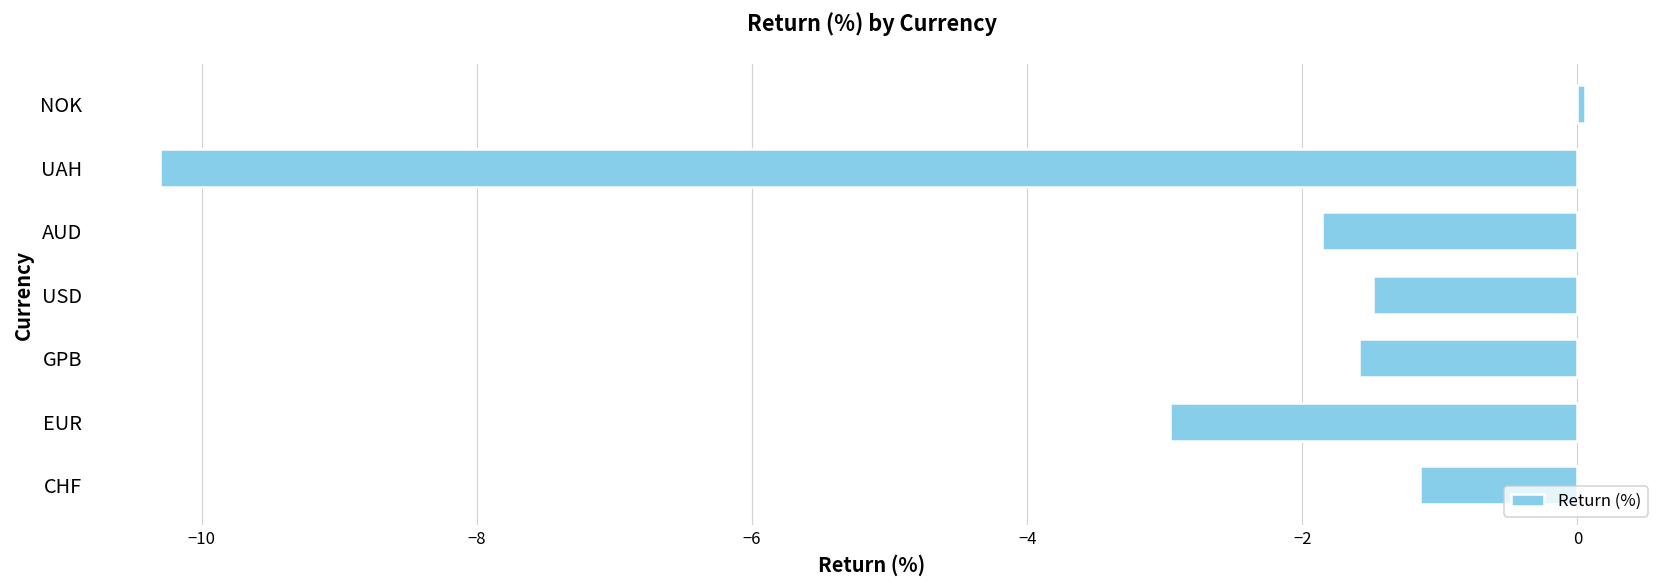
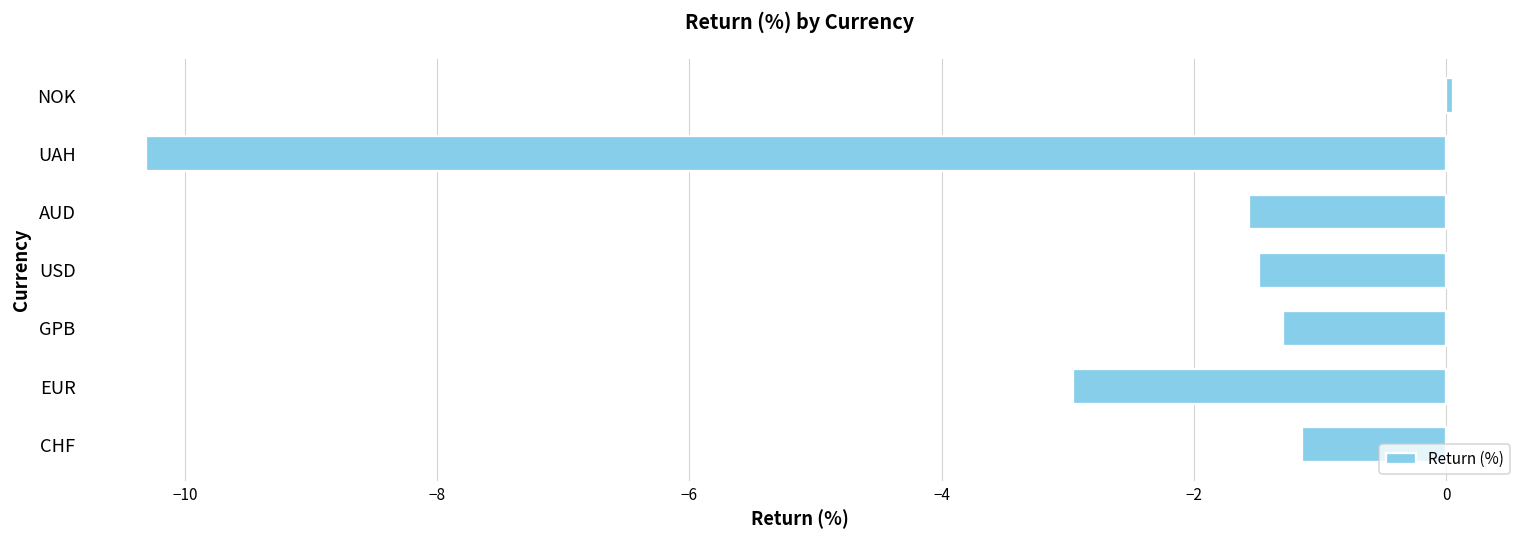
AUD: -1.86 -> -1.56
GPB: -1.59 -> -1.29
